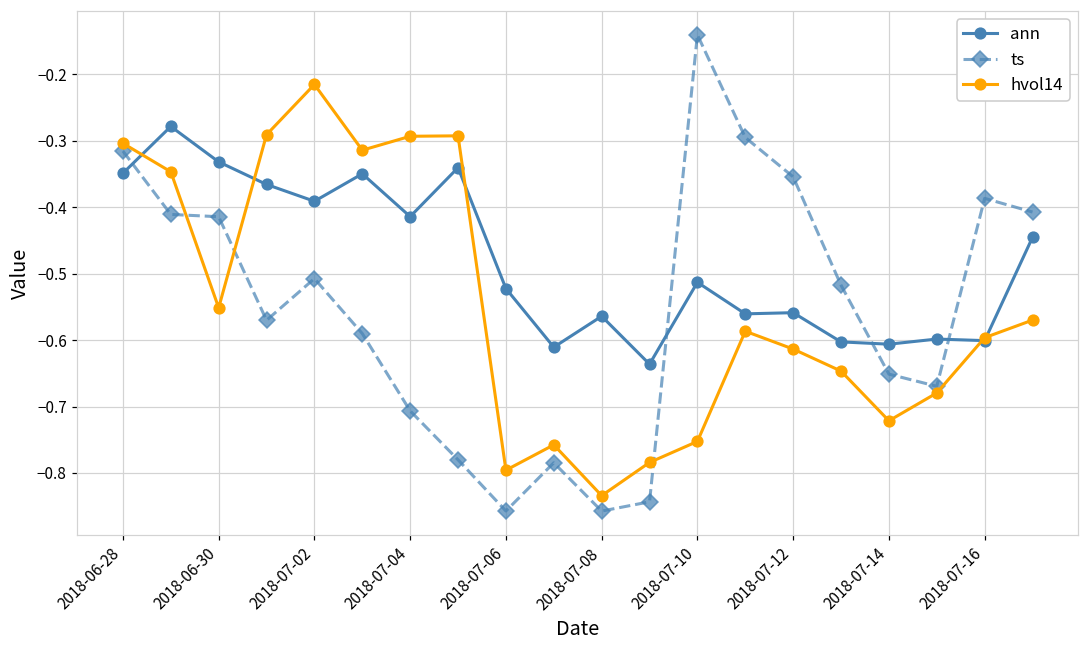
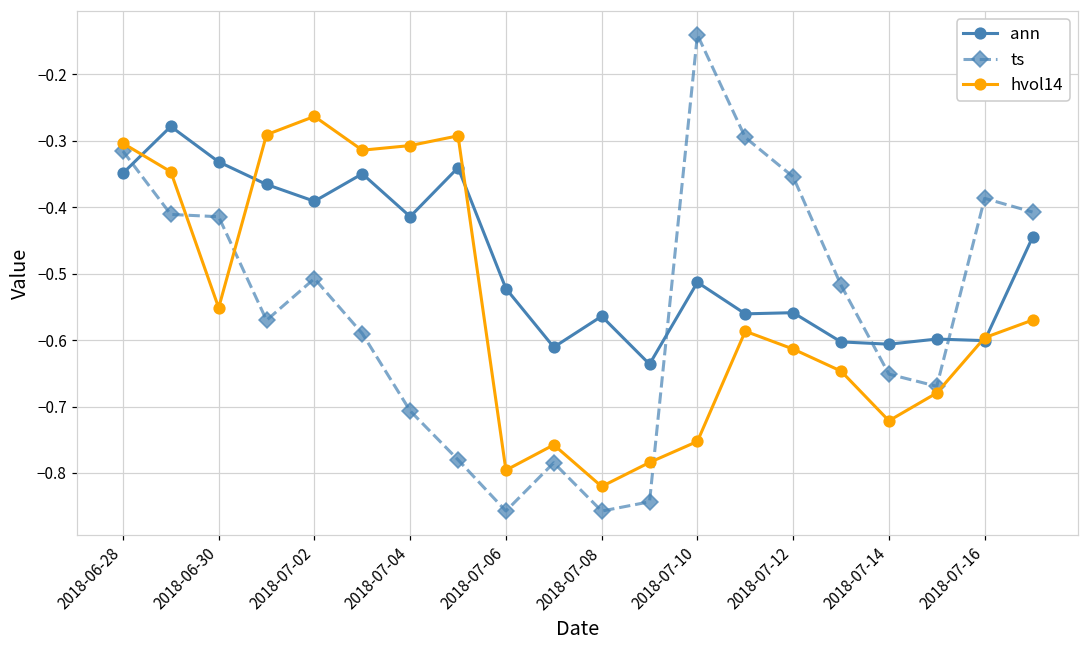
hvol14, 2018-07-02: -0.22 -> -0.26
hvol14, 2018-07-04: -0.29 -> -0.31
hvol14, 2018-07-08: -0.83 -> -0.82
